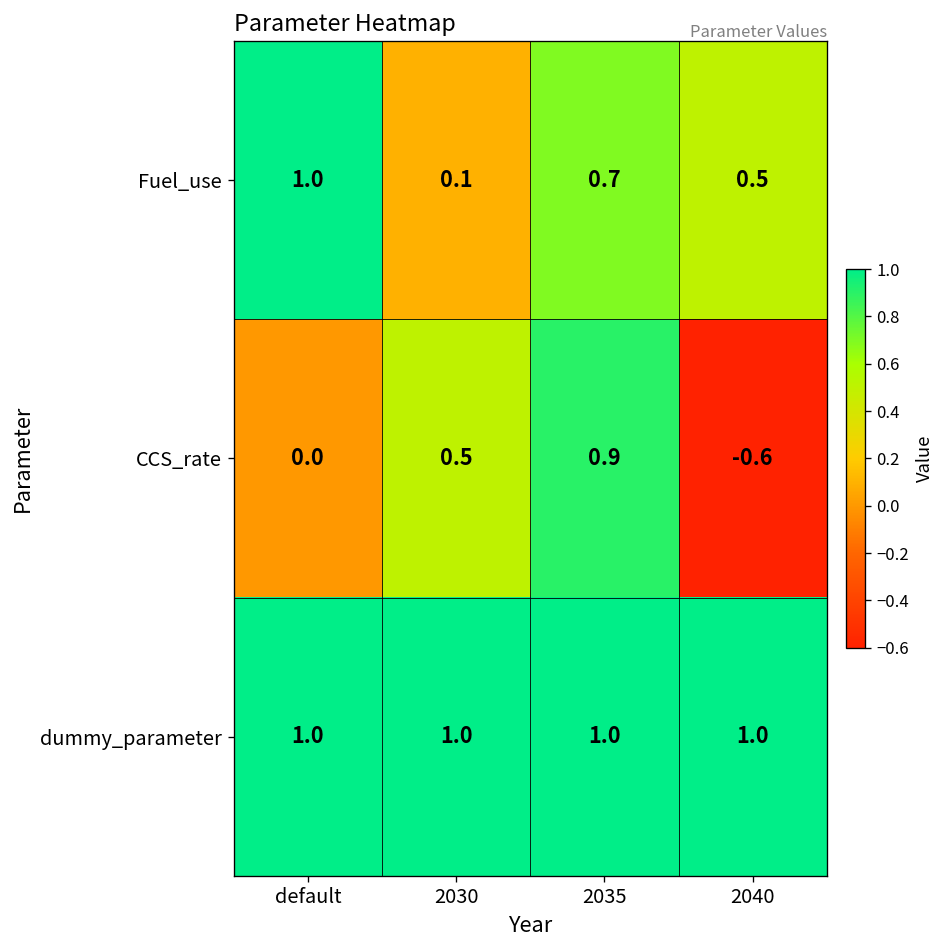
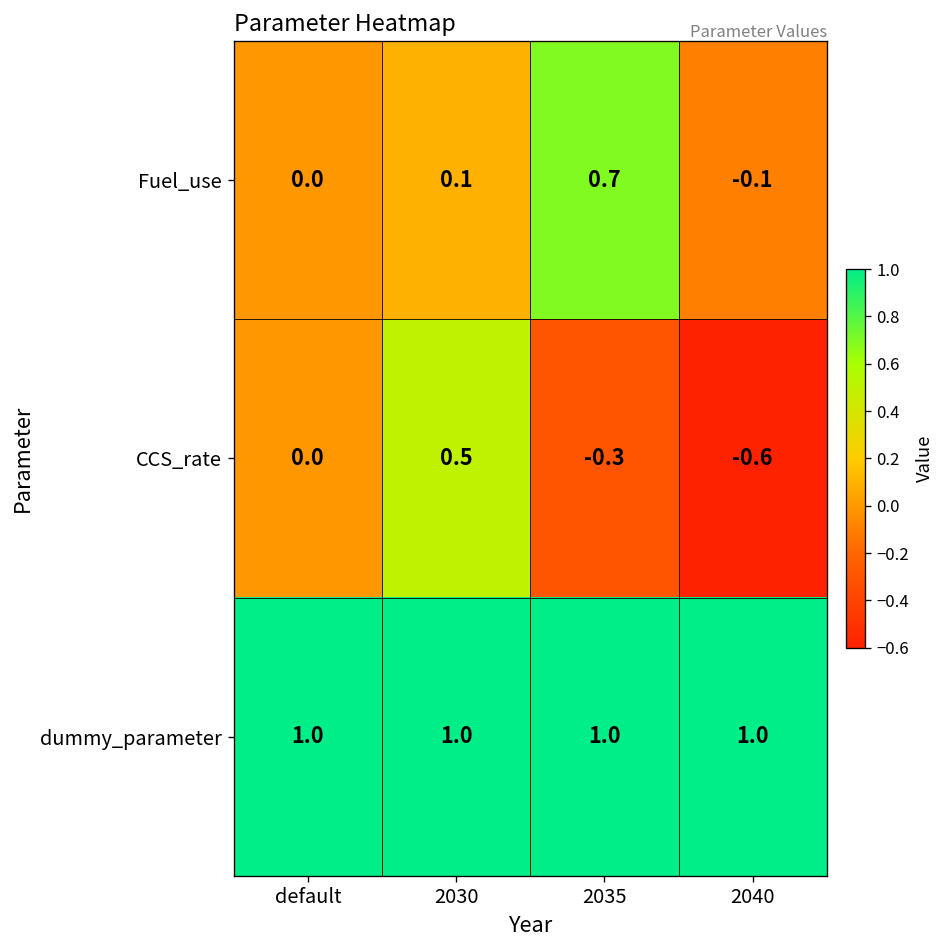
Fuel_use, default: 1.0 -> 0.0
Fuel_use, 2040: 0.5 -> -0.1
CCS_rate, 2035: 0.9 -> -0.3
